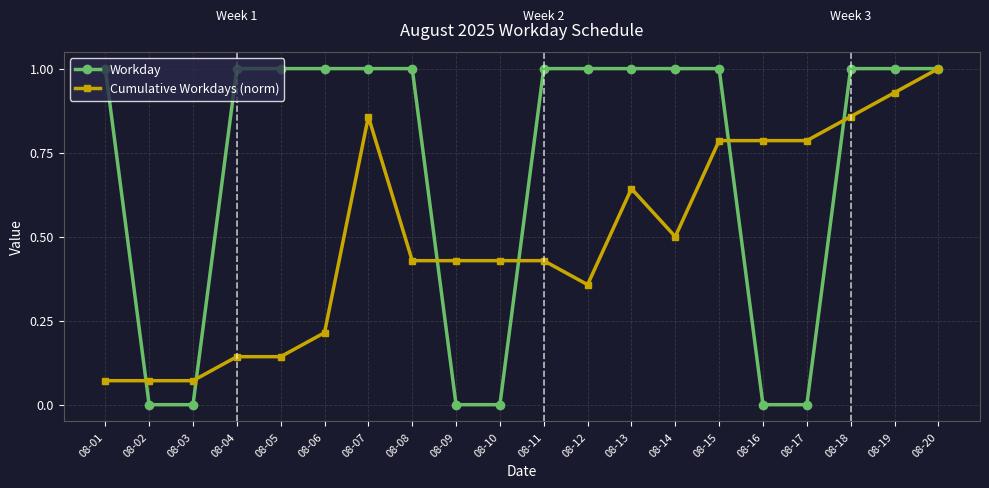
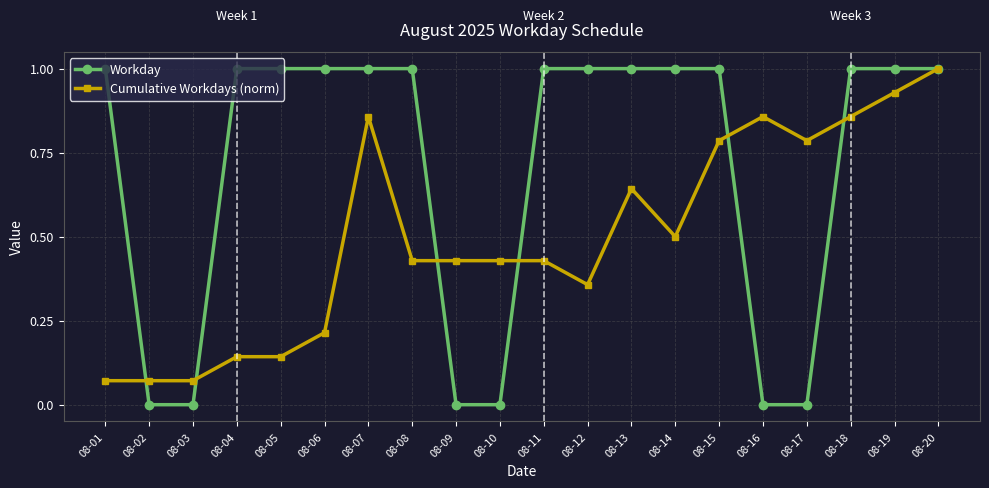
Cumulative Workdays (norm), 08-16: 0.79 -> 0.86
